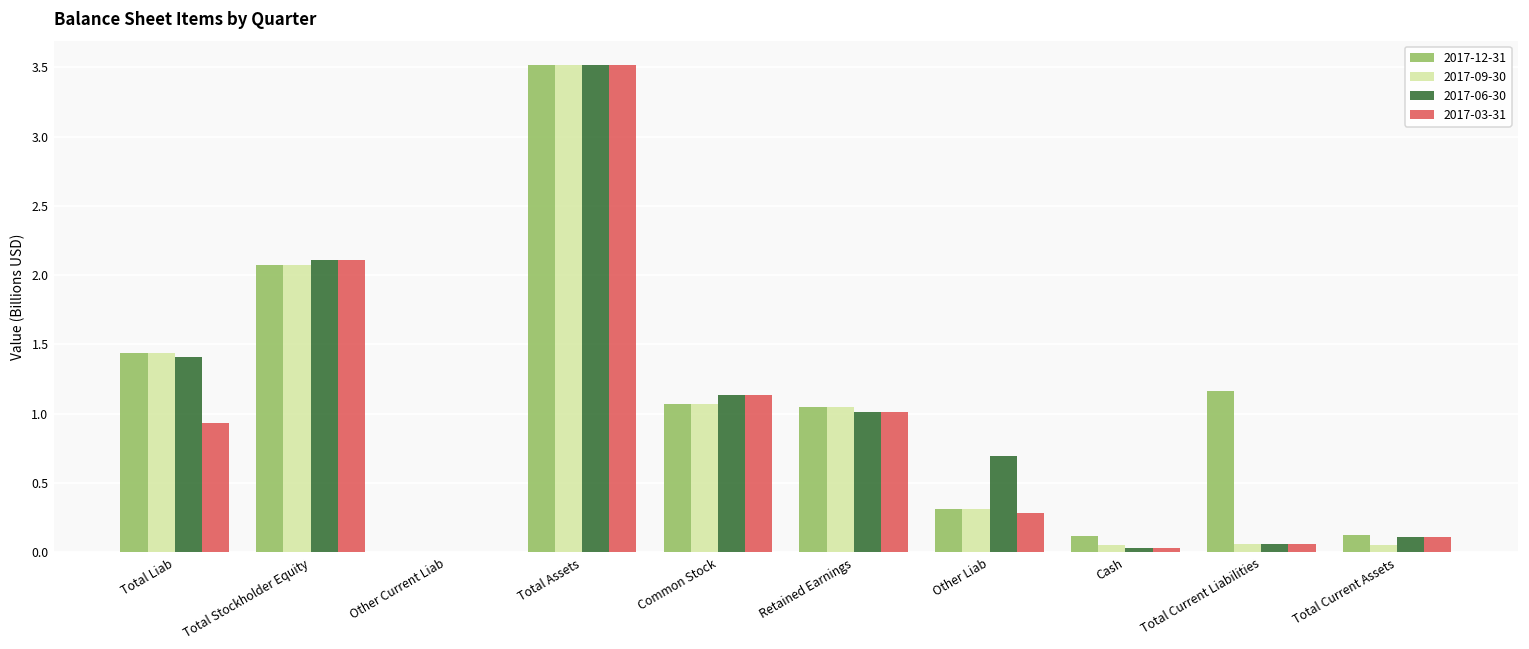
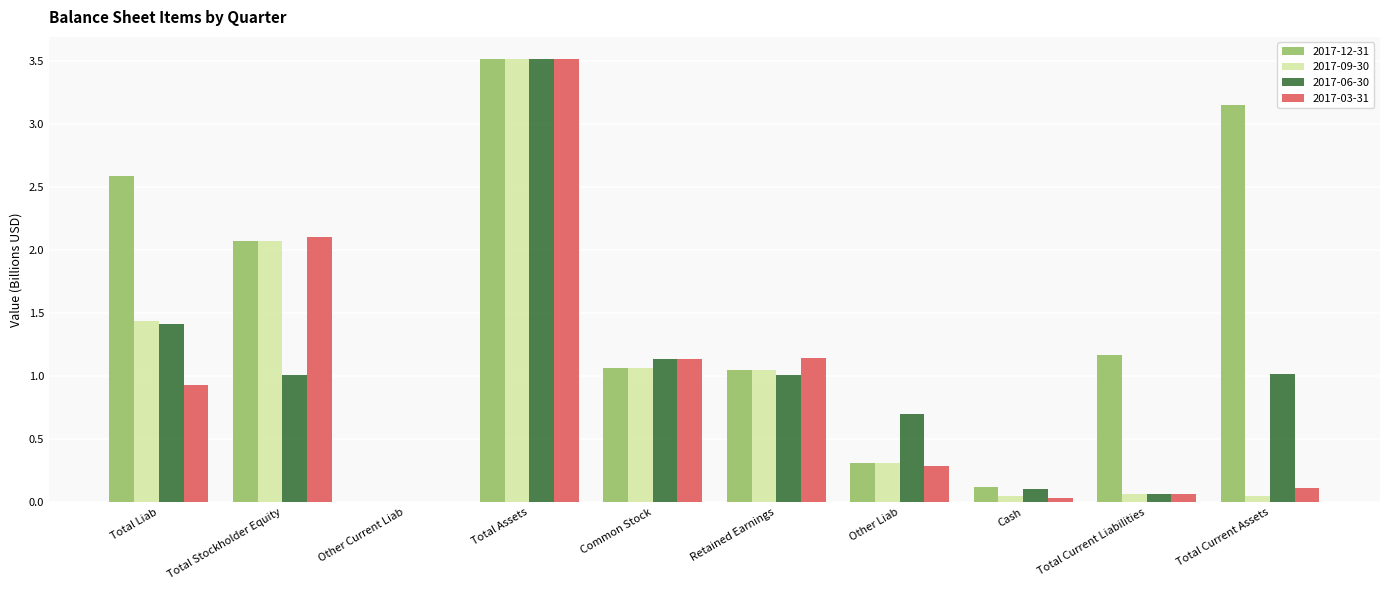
2017-12-31, Total Liab: 1.44 -> 2.59
2017-06-30, Total Stockholder Equity: 2.11 -> 1.01
2017-03-31, Retained Earnings: 1.01 -> 1.14
2017-06-30, Cash: 0.03 -> 0.10
2017-12-31, Total Current Assets: 0.13 -> 3.16
2017-06-30, Total Current Assets: 0.11 -> 1.01
